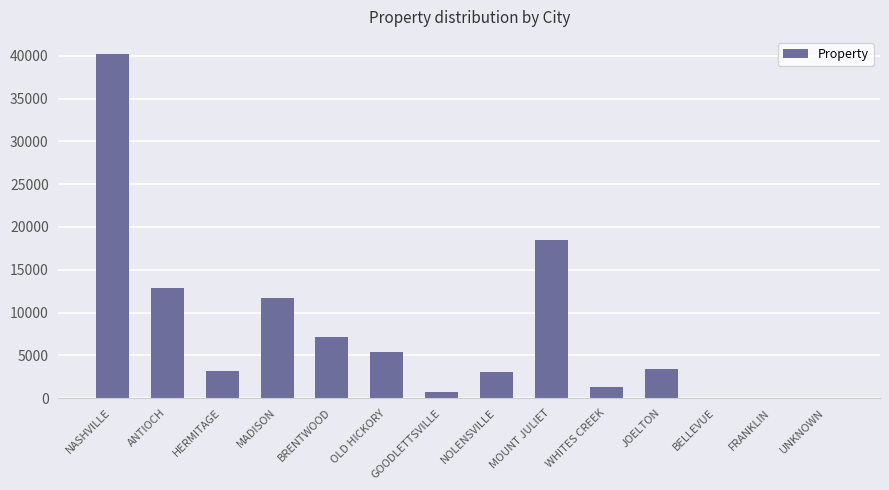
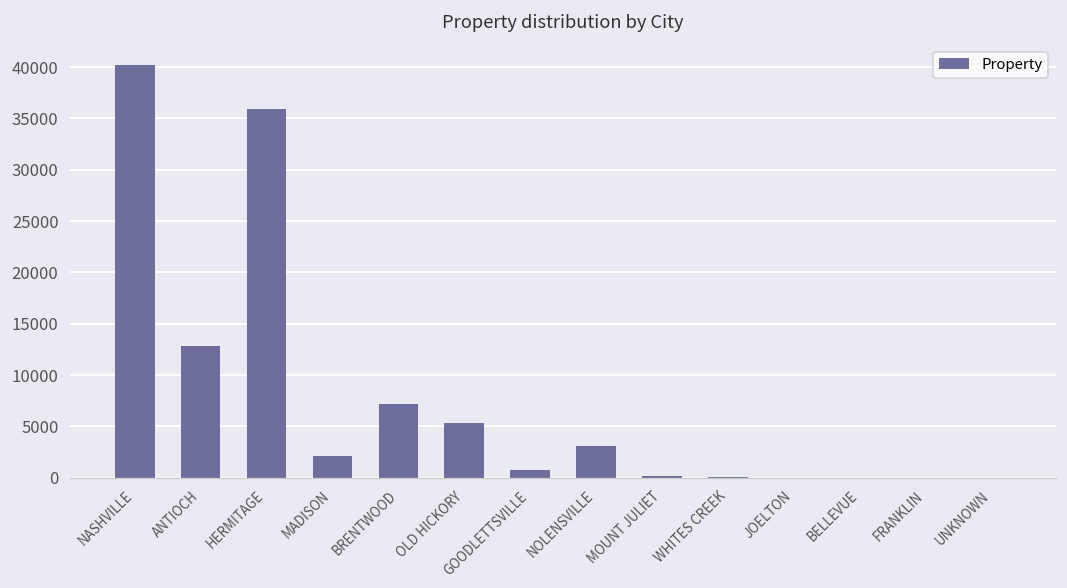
HERMITAGE: 3000 -> 36000
MADISON: 12000 -> 2000
MOUNT JULIET: 18000 -> 0
WHITES CREEK: 1000 -> 0
JOELTON: 3000 -> 0
